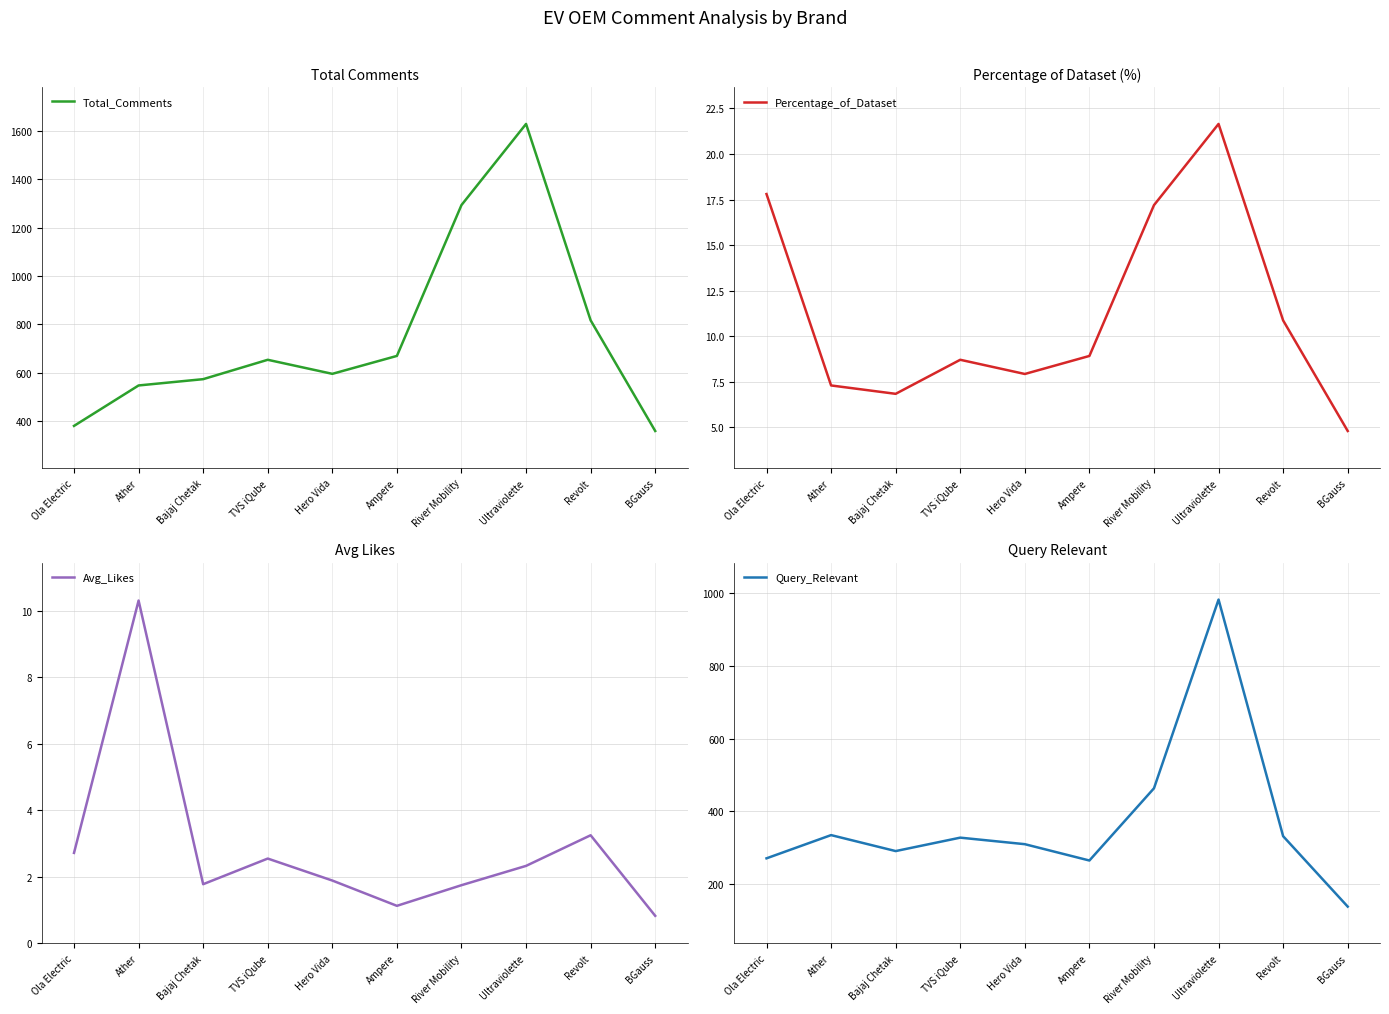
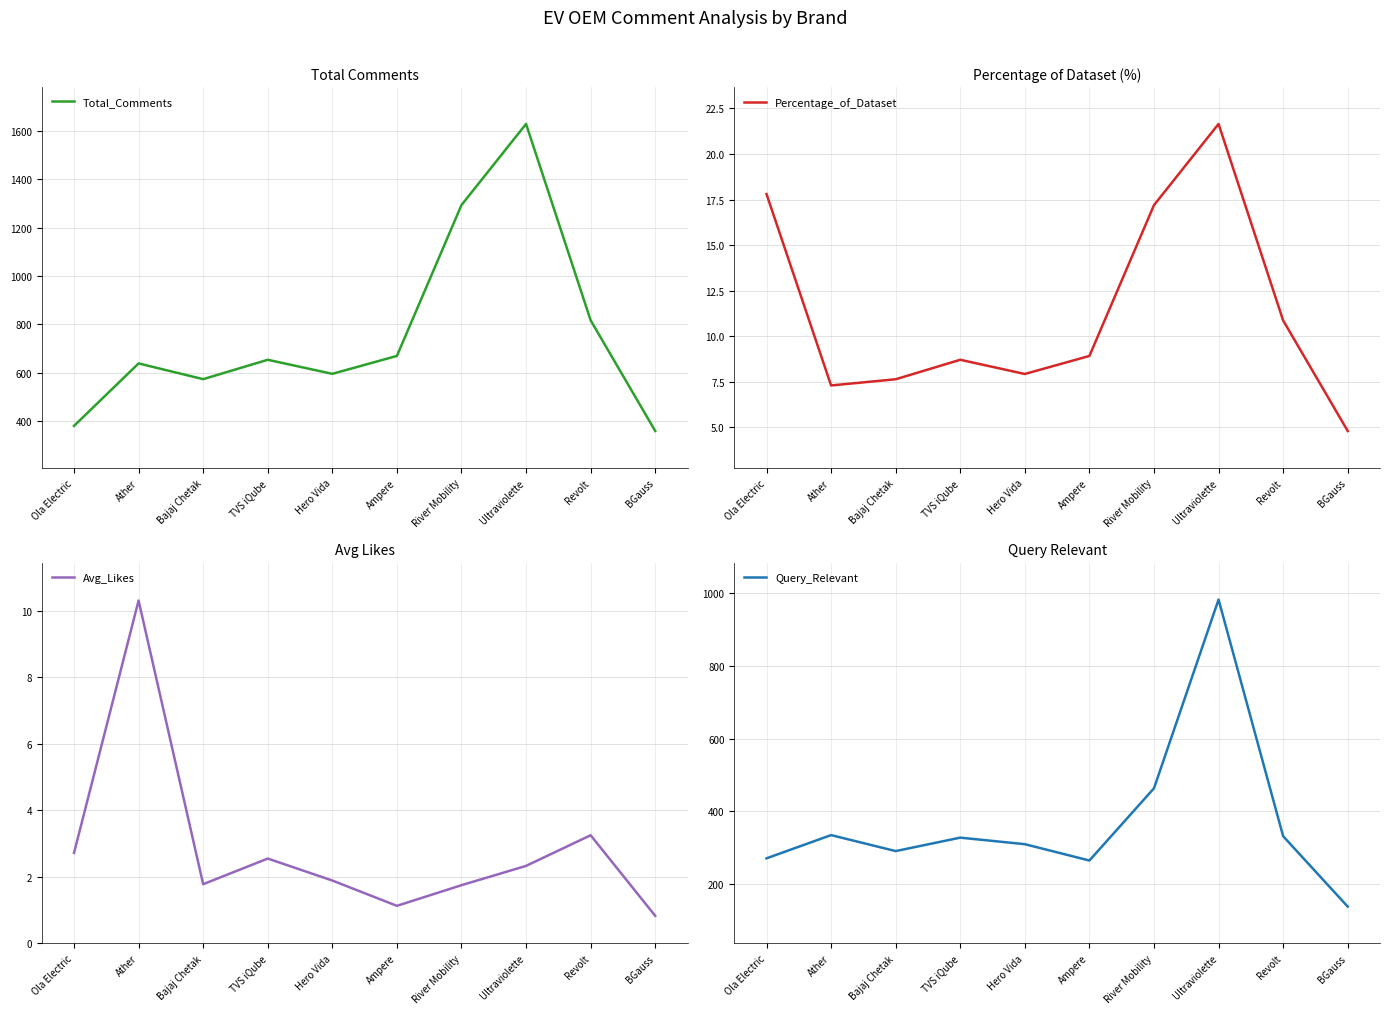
Total Comments, Ather: 550 -> 640
Percentage of Dataset (%), Bajaj Chetak: 6.8 -> 7.6
